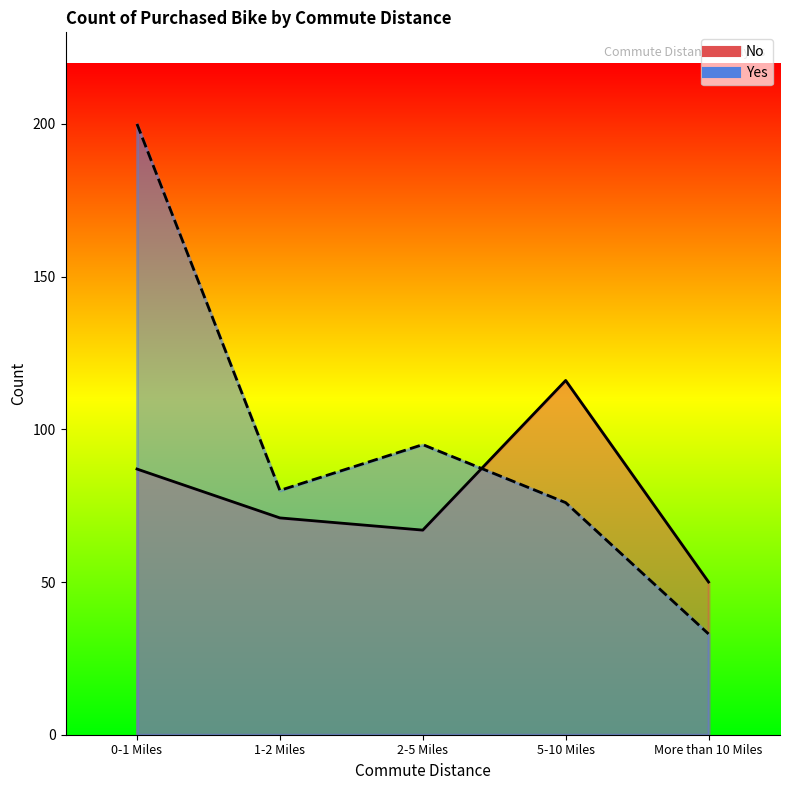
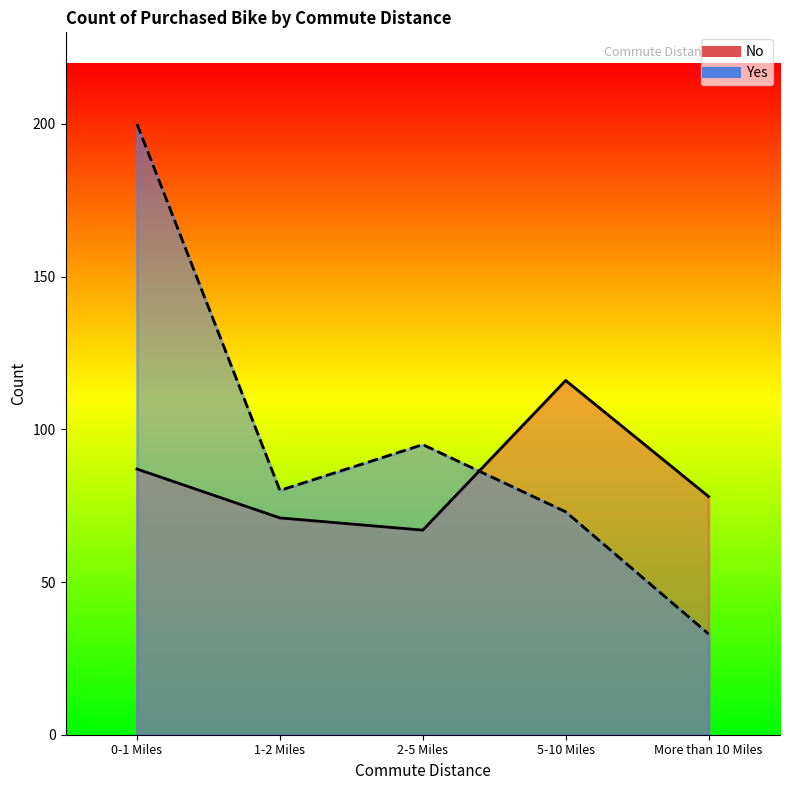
Yes, 5-10 Miles: 76 -> 73
No, More than 10 Miles: 50 -> 78
